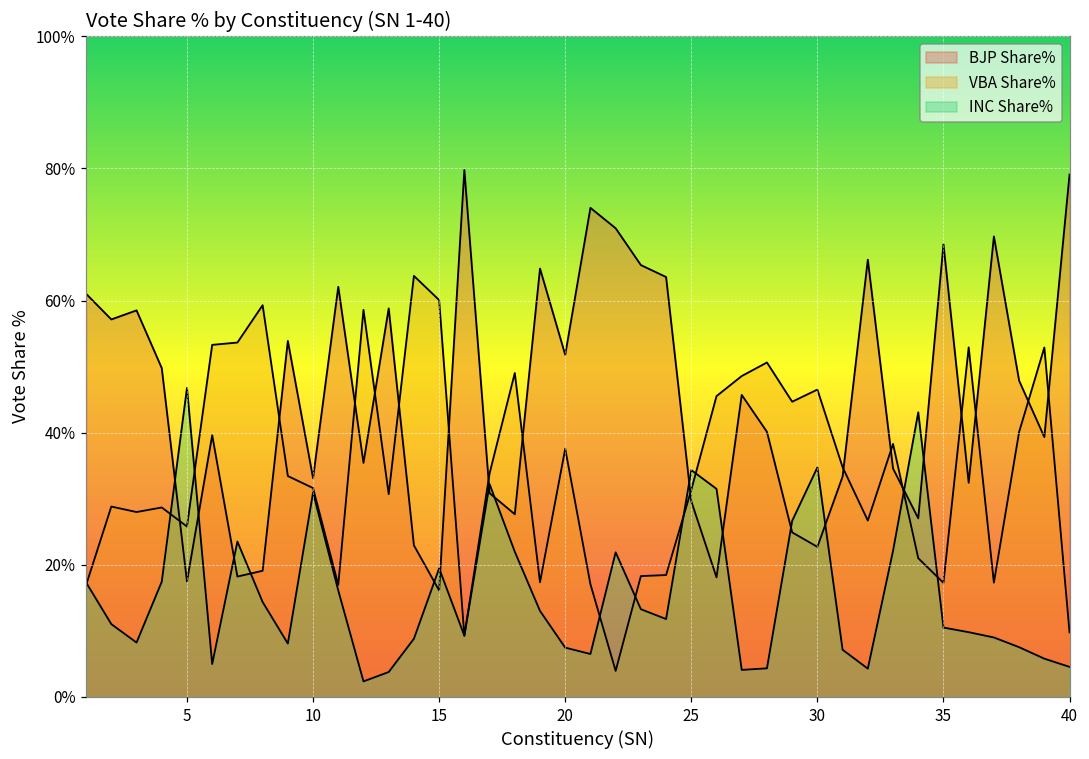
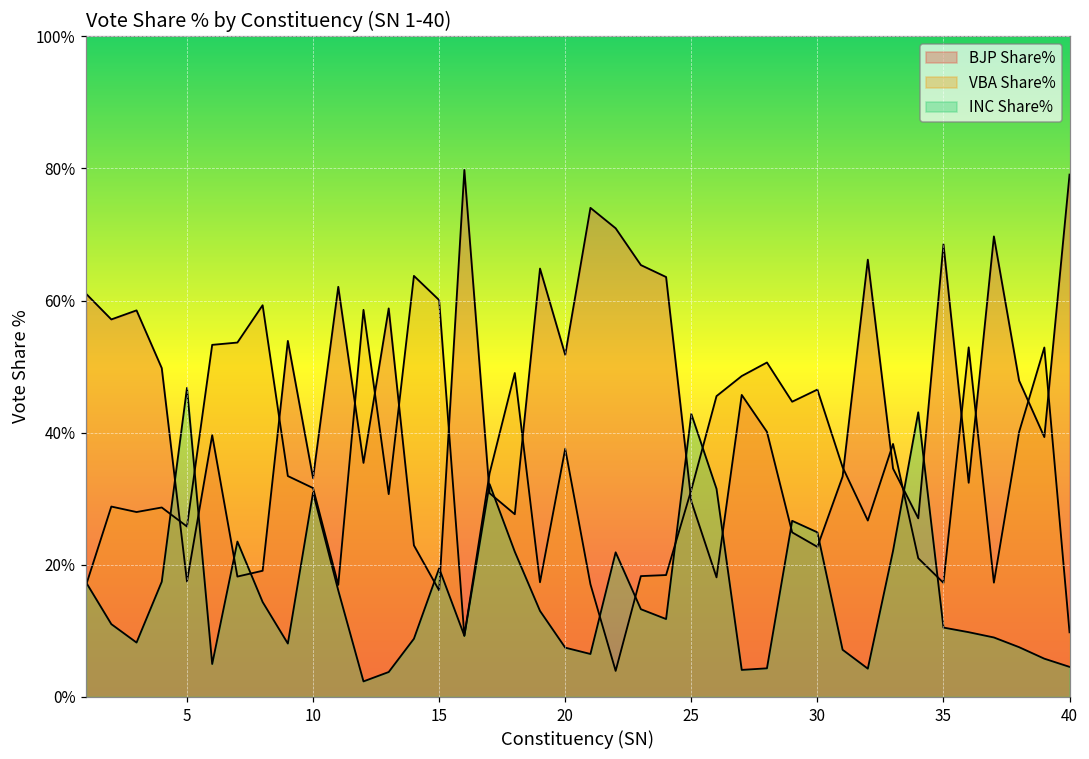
INC Share%, 25: 34% -> 43%
INC Share%, 30: 35% -> 25%
